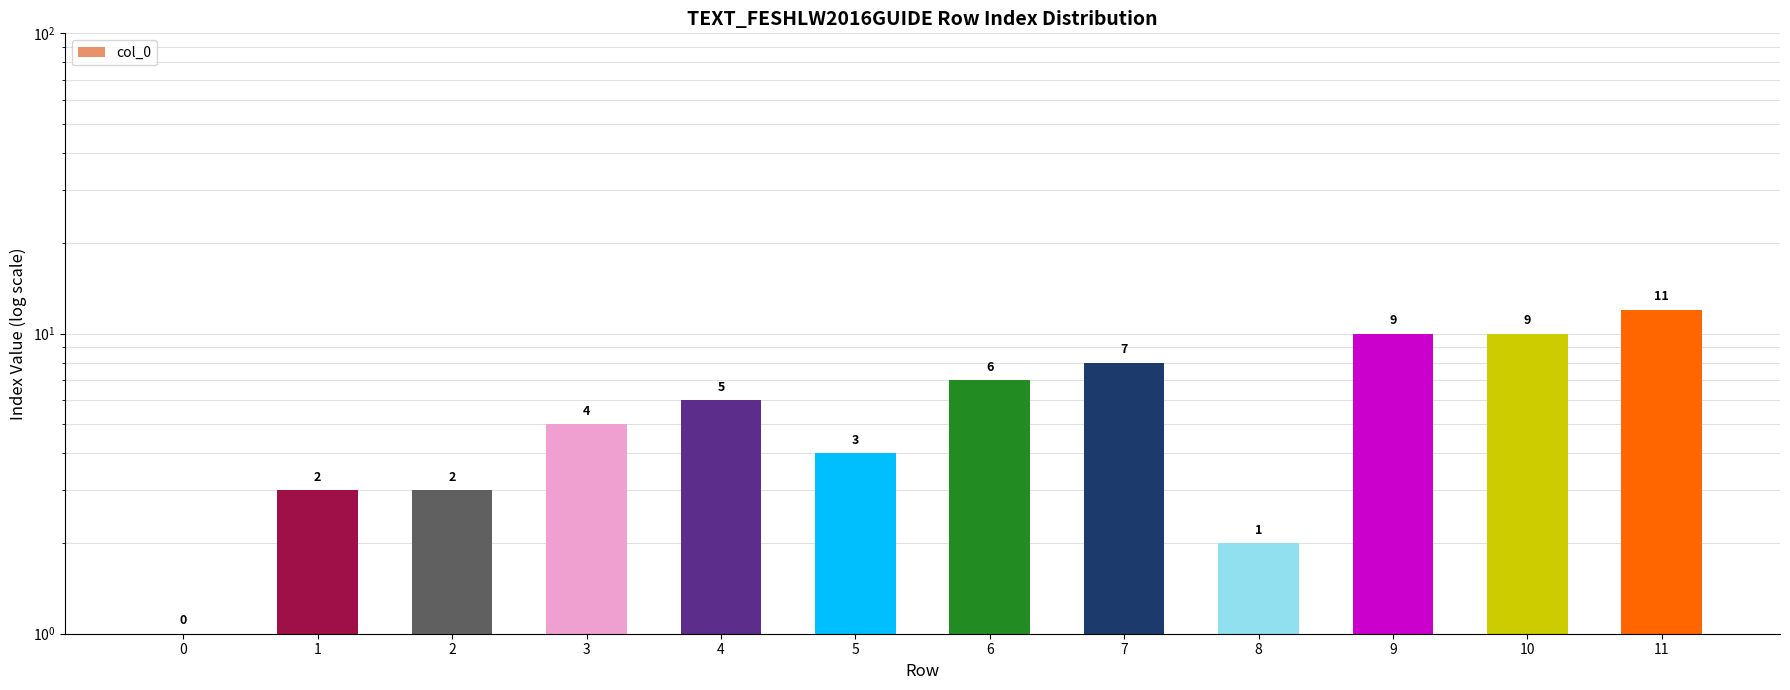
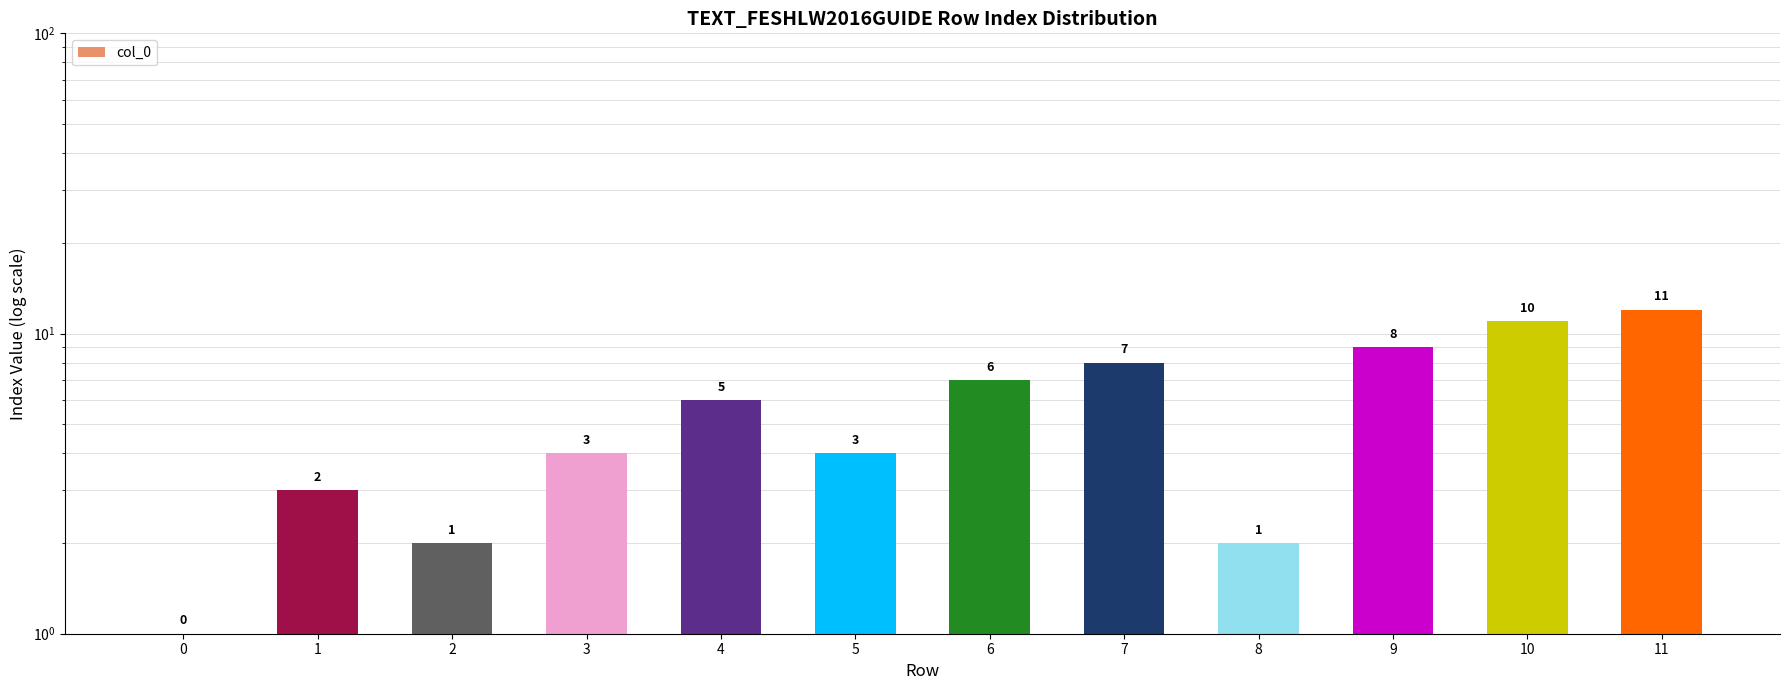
2: 2 -> 1
3: 4 -> 3
9: 9 -> 8
10: 9 -> 10
